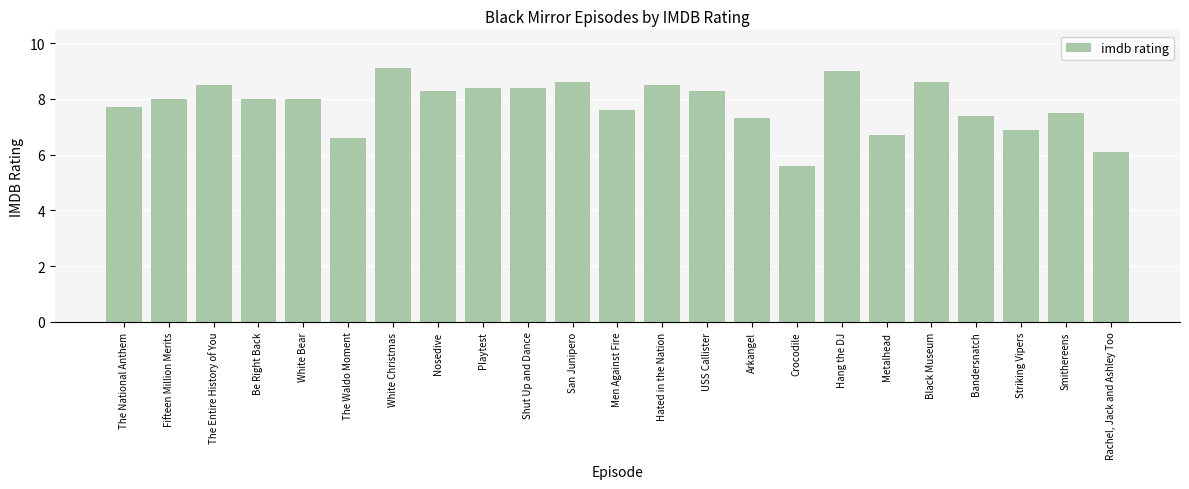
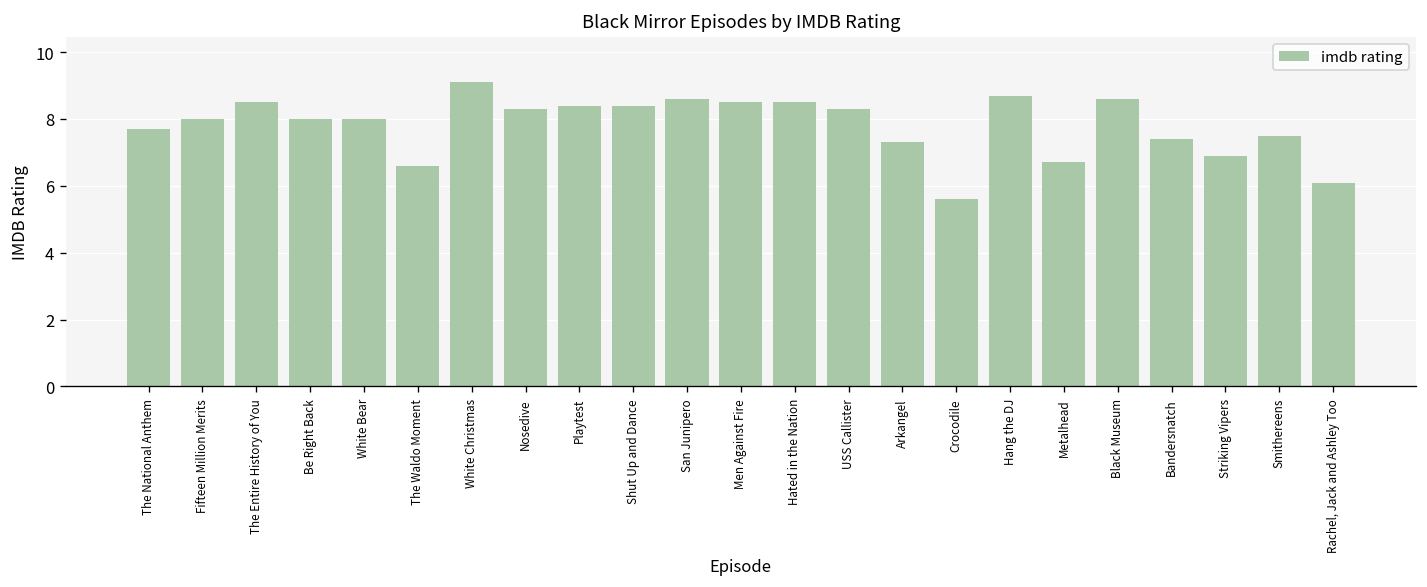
Men Against Fire: 7.6 -> 8.5
Hang the DJ: 9.0 -> 8.7
